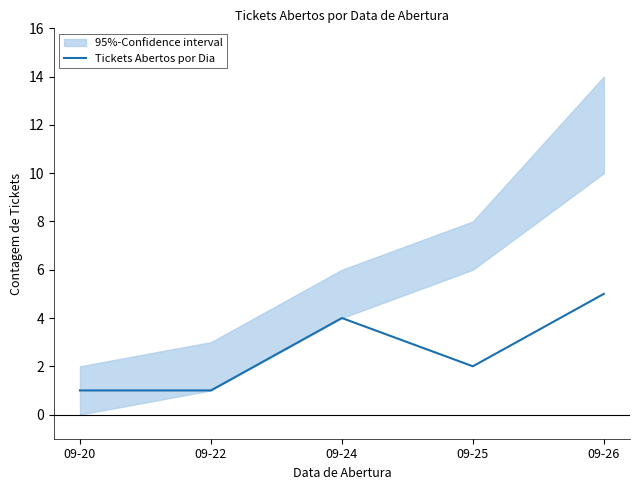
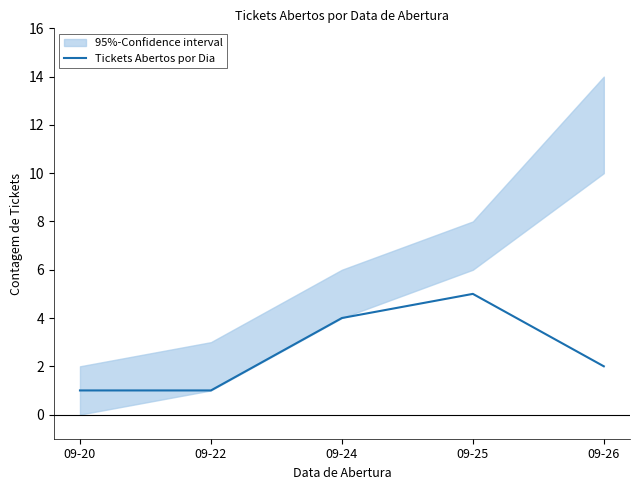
Tickets Abertos por Dia, 09-25: 2 -> 5
Tickets Abertos por Dia, 09-26: 5 -> 2
